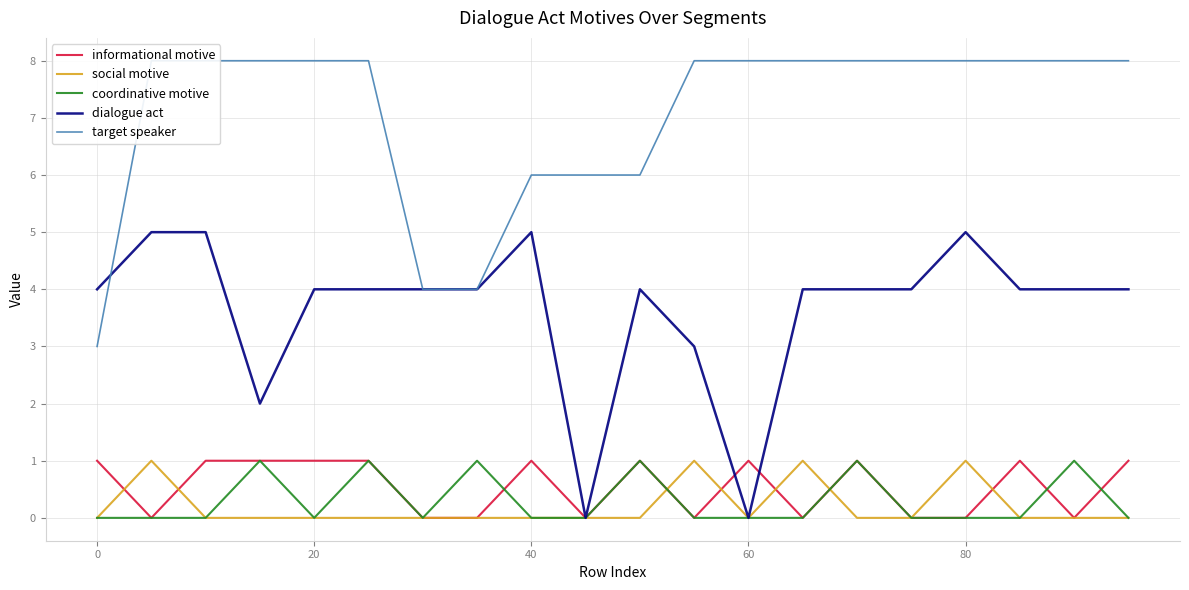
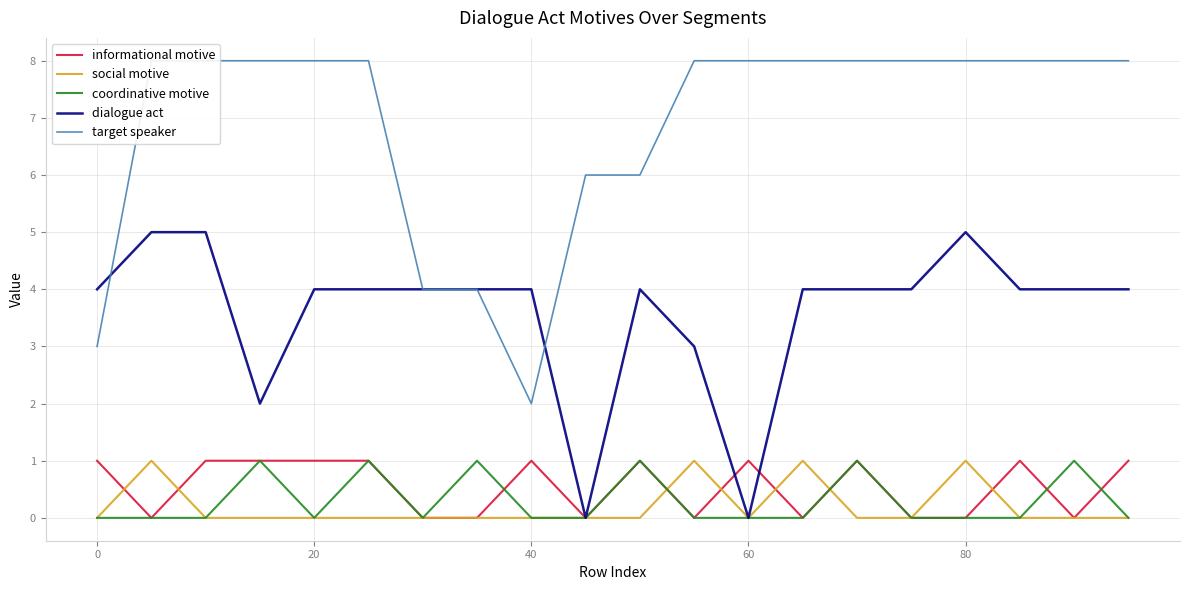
dialogue act, 40: 5 -> 4
target speaker, 40: 6 -> 2
